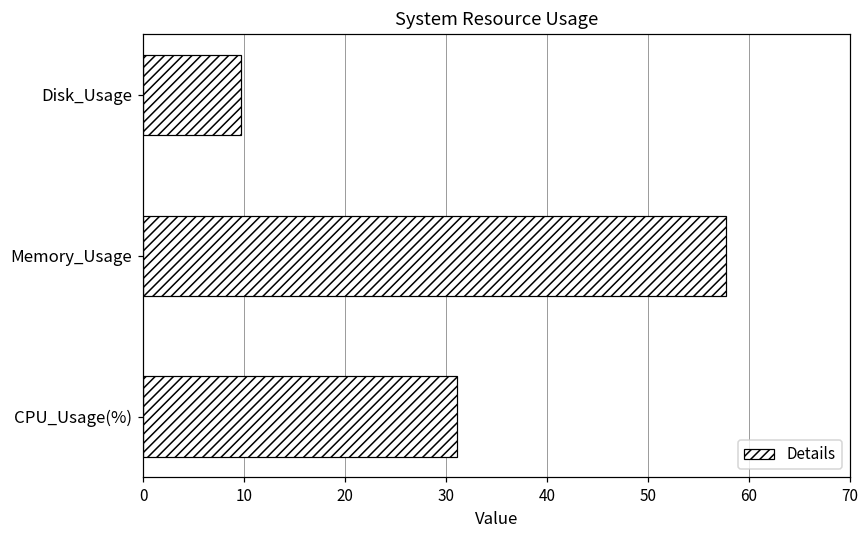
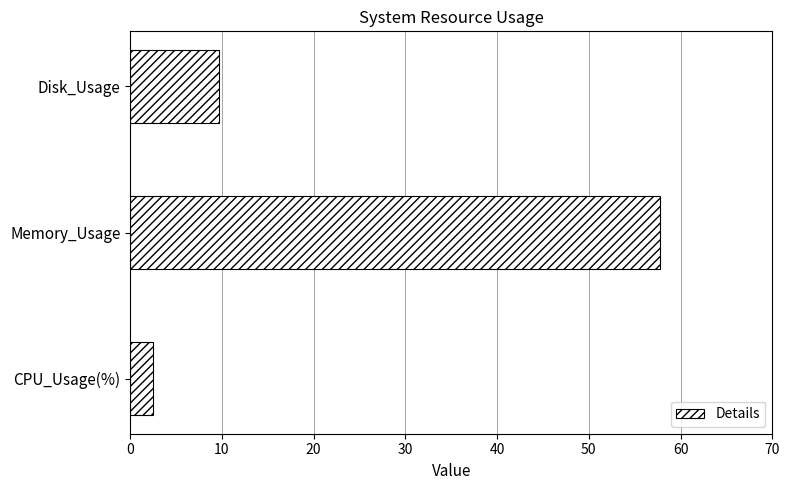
CPU_Usage(%): 31 -> 3
